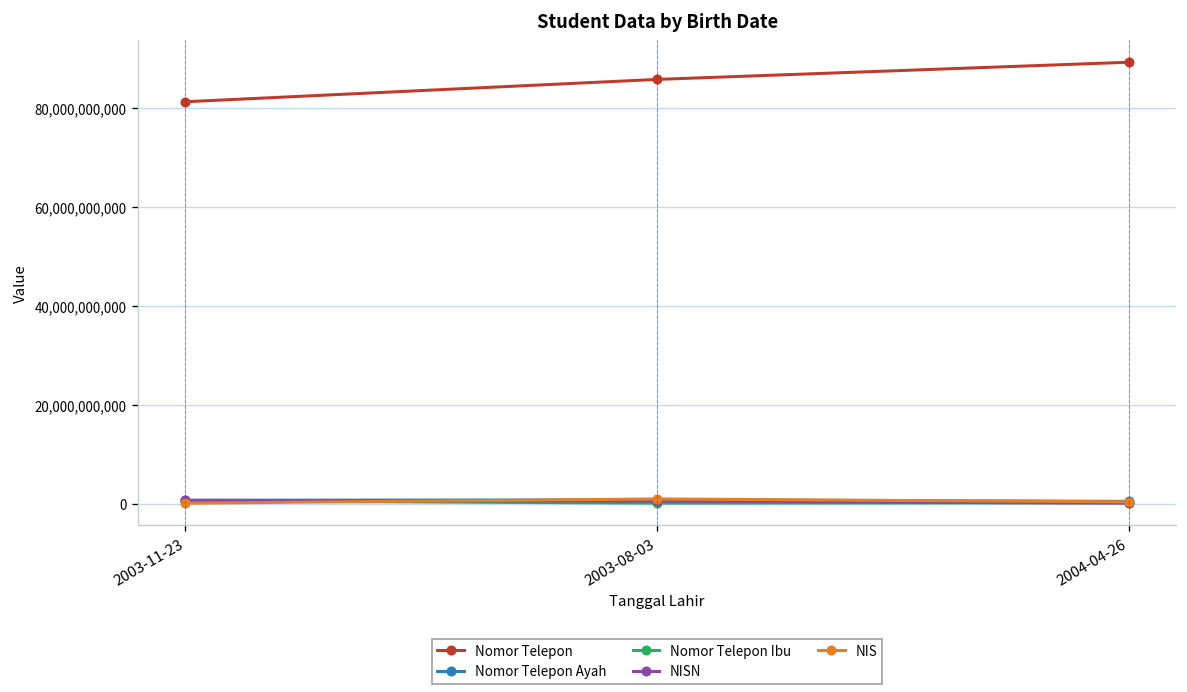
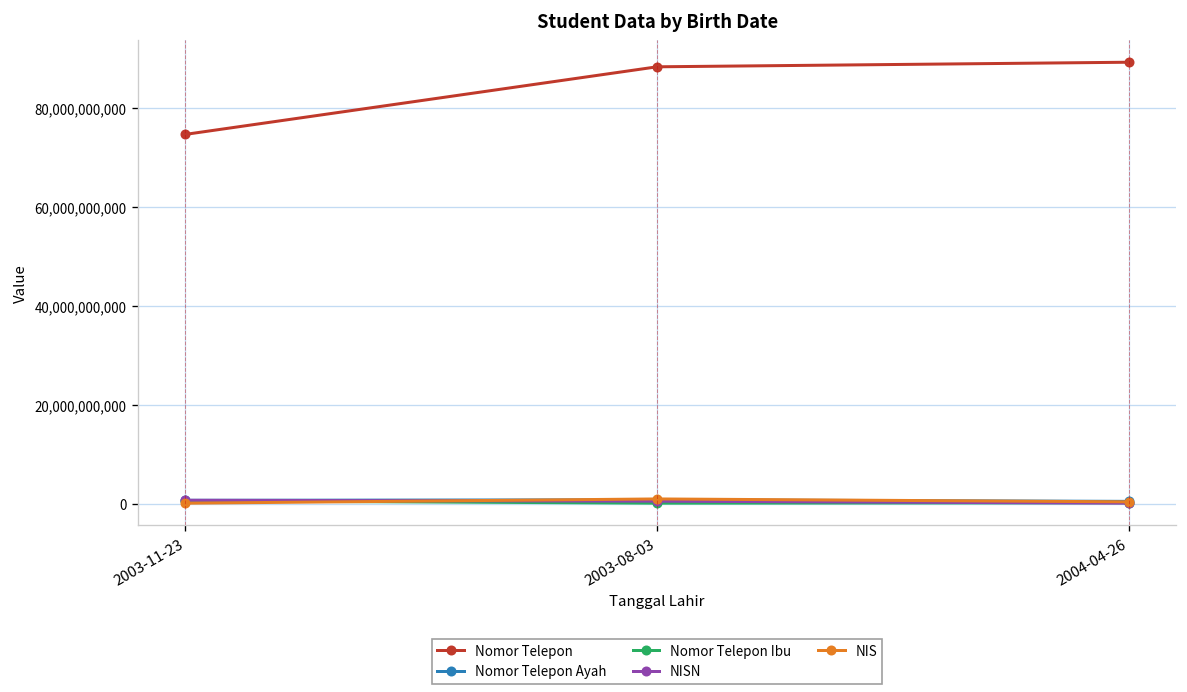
Nomor Telepon, 2003-11-23: 81,000,000,000 -> 75,000,000,000
Nomor Telepon, 2003-08-03: 86,000,000,000 -> 88,000,000,000
